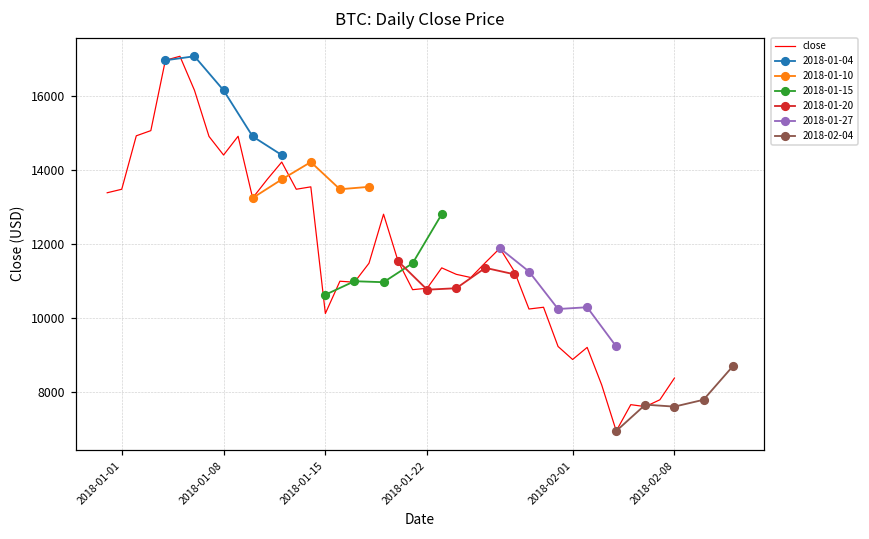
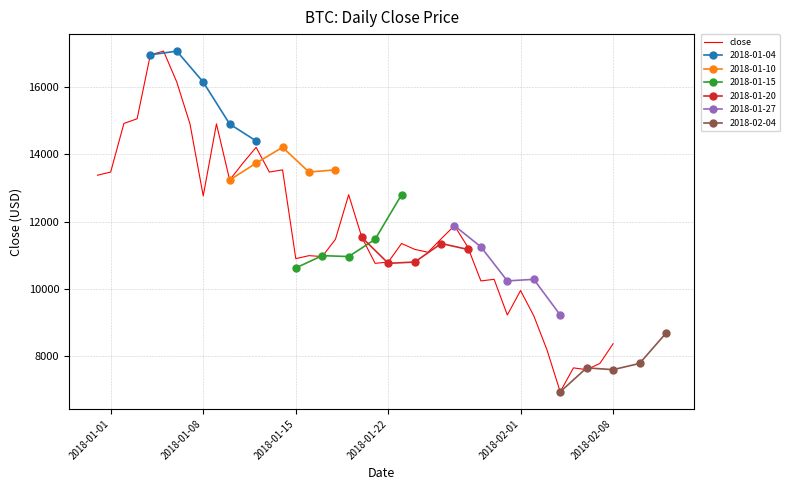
close, 2018-01-08: 14400 -> 12800
close, 2018-01-15: 10100 -> 10900
close, 2018-02-01: 8900 -> 10000
